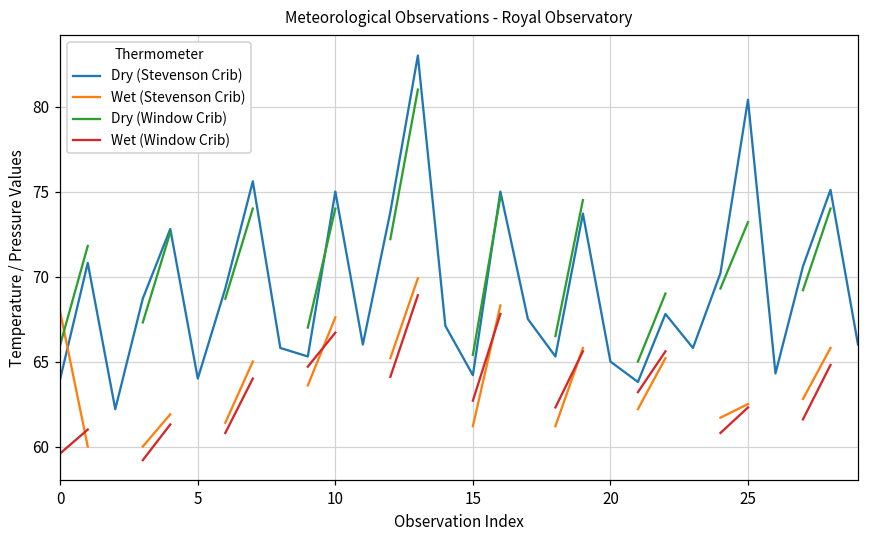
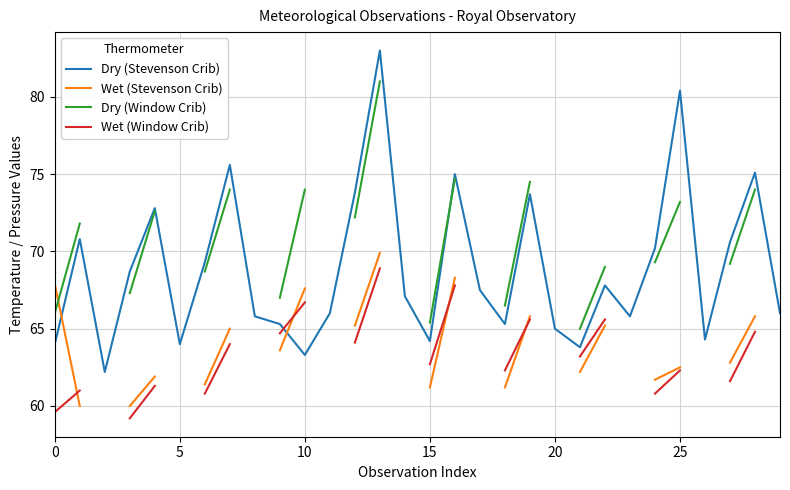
Dry (Stevenson Crib), 10: 75.0 -> 63.3
